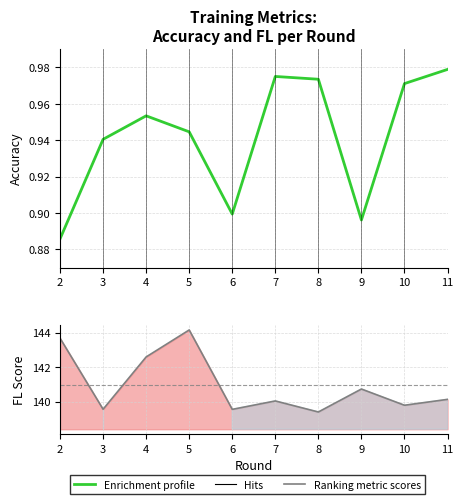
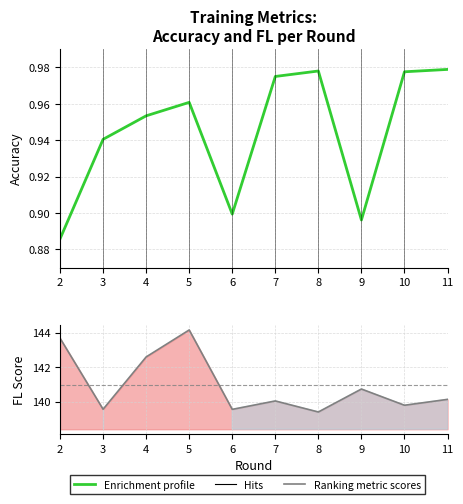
Training Metrics: Accuracy and FL per Round, 5: 0.945 -> 0.961
Training Metrics: Accuracy and FL per Round, 8: 0.974 -> 0.978
Training Metrics: Accuracy and FL per Round, 10: 0.971 -> 0.978
